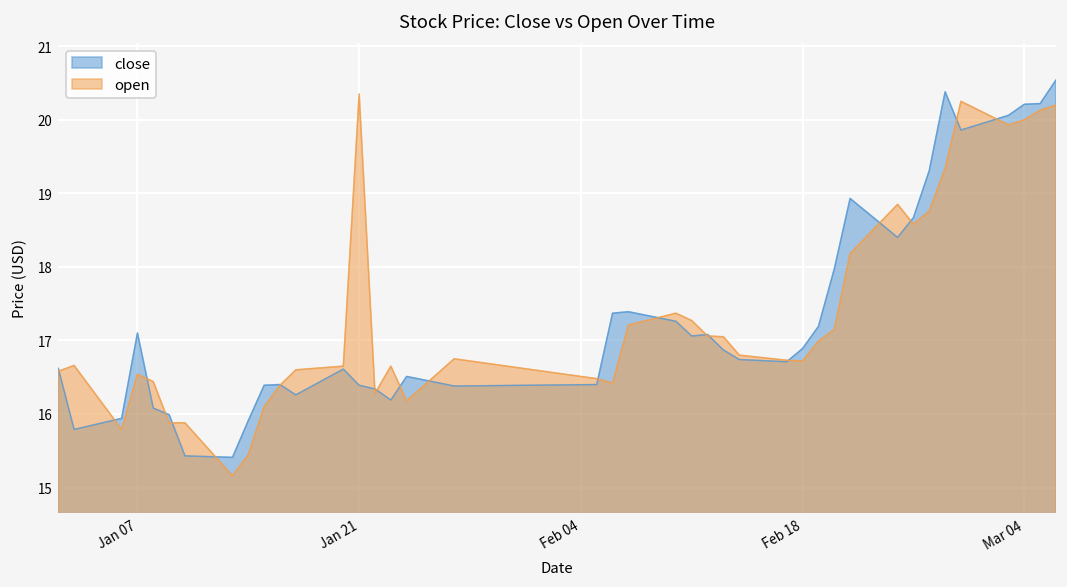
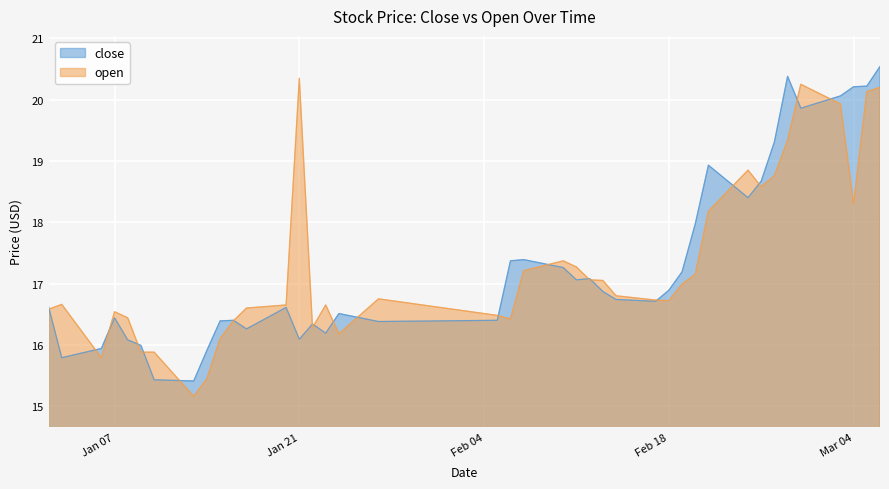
close, Jan 07: 17.1 -> 16.4
close, Jan 21: 16.4 -> 16.1
open, Mar 04: 20.0 -> 18.3
